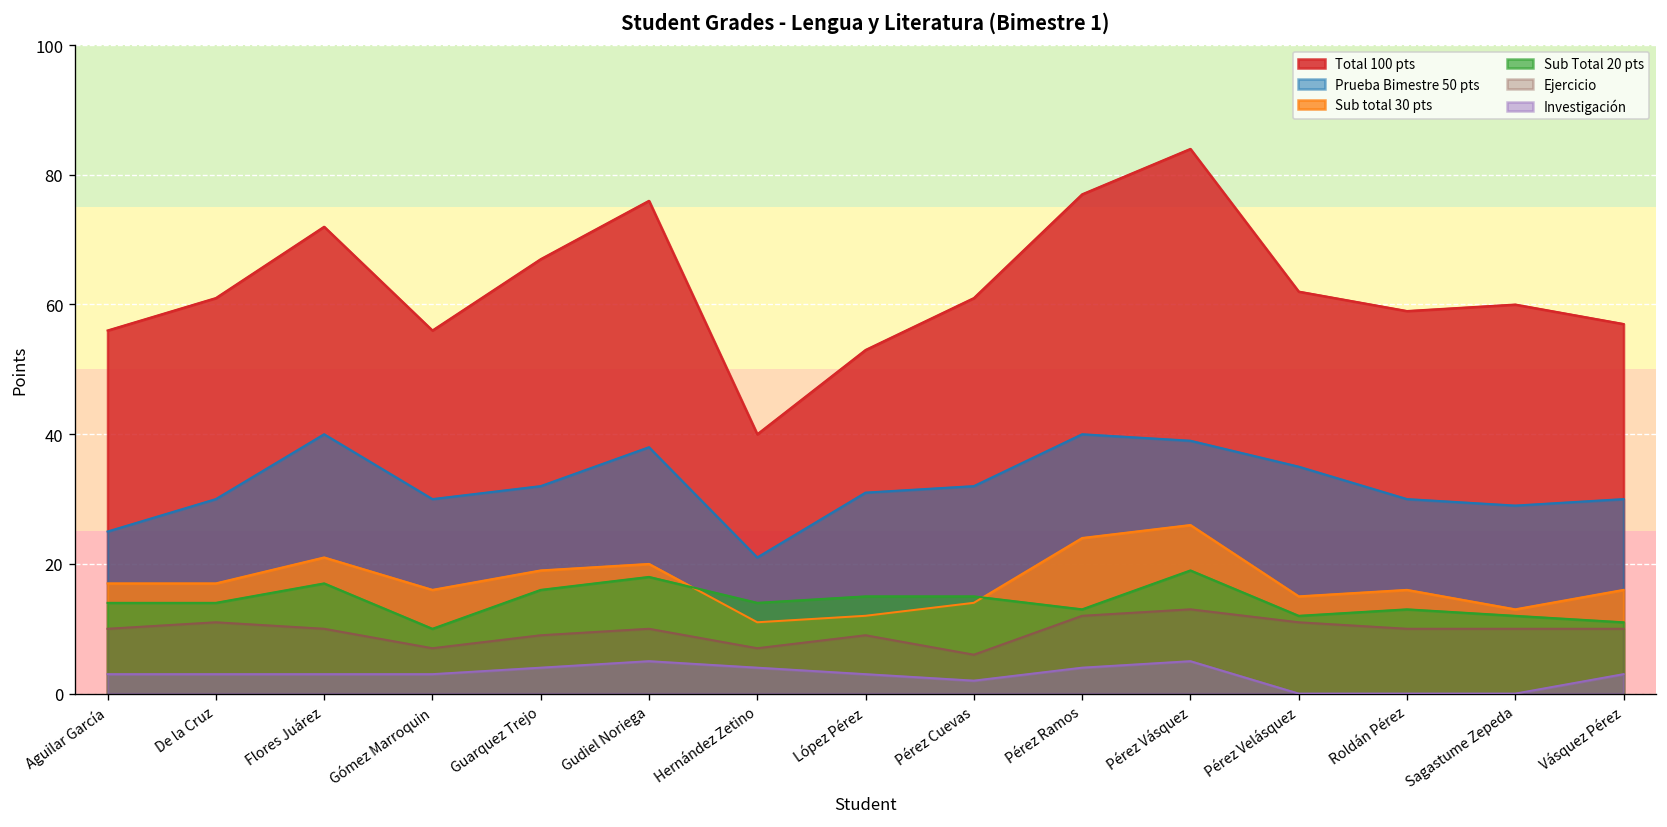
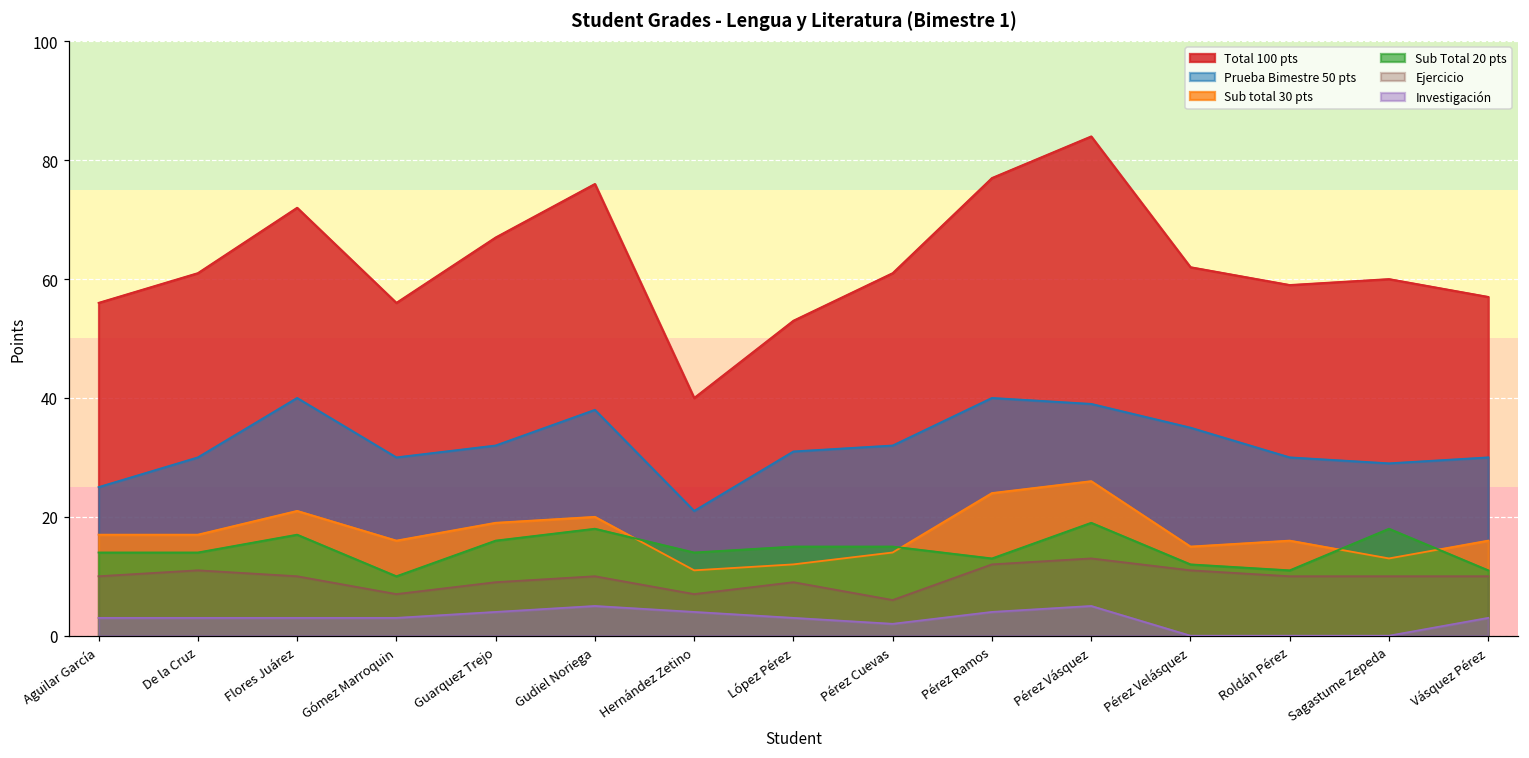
Sub Total 20 pts, Roldán Pérez: 13 -> 11
Sub Total 20 pts, Sagastume Zepeda: 12 -> 18
